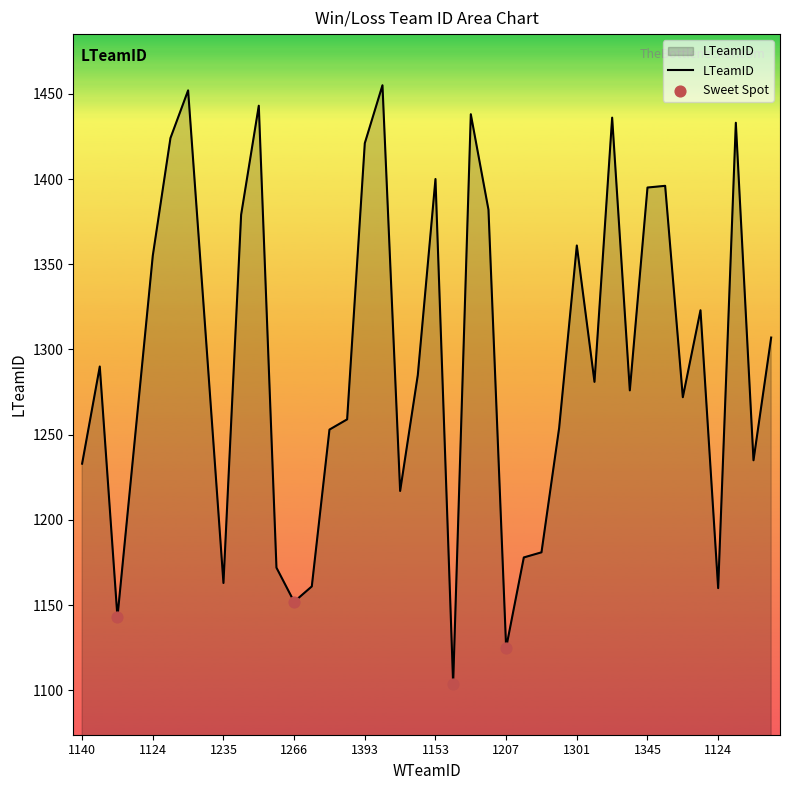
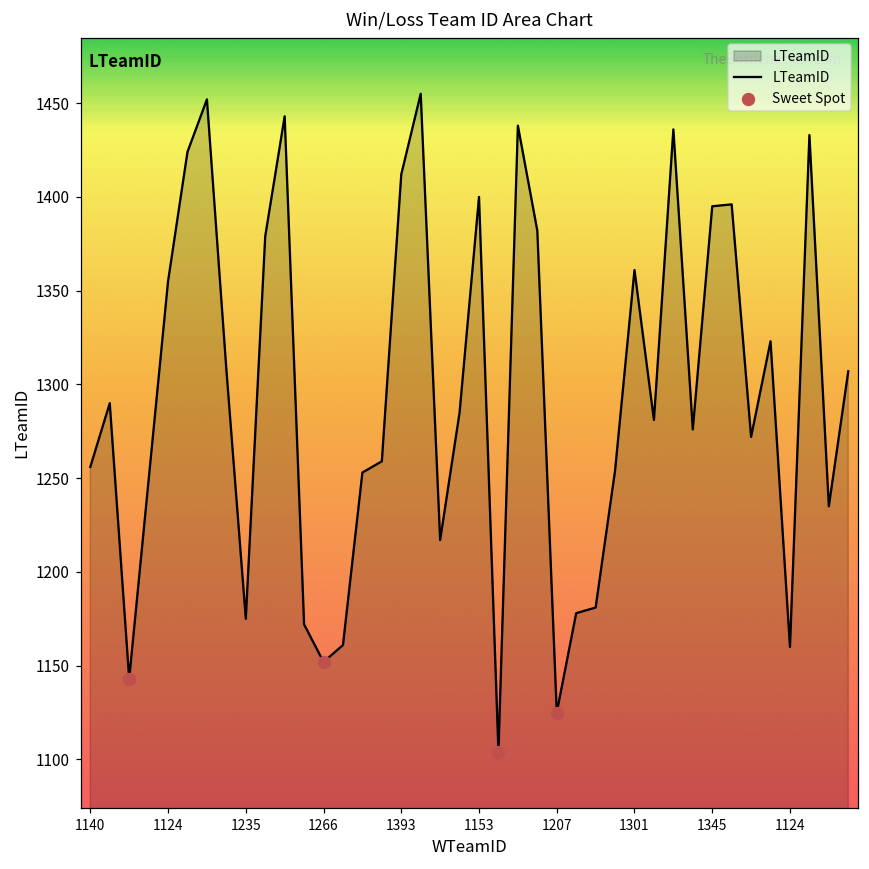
LTeamID, 1140: 1233 -> 1256
LTeamID, 1235: 1163 -> 1175
LTeamID, 1393: 1421 -> 1412
